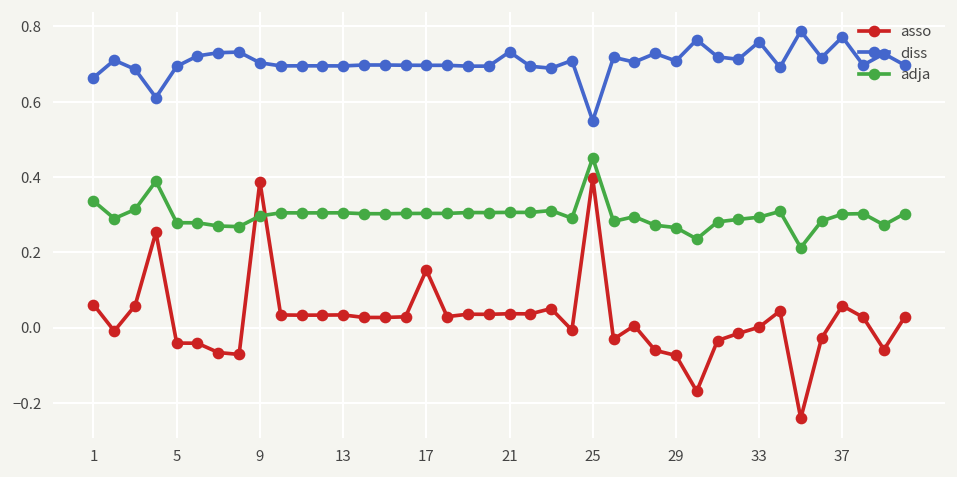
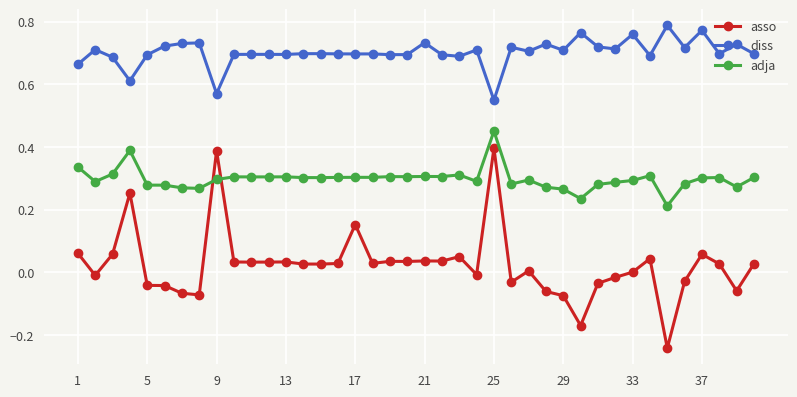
diss, 9: 0.70 -> 0.57
